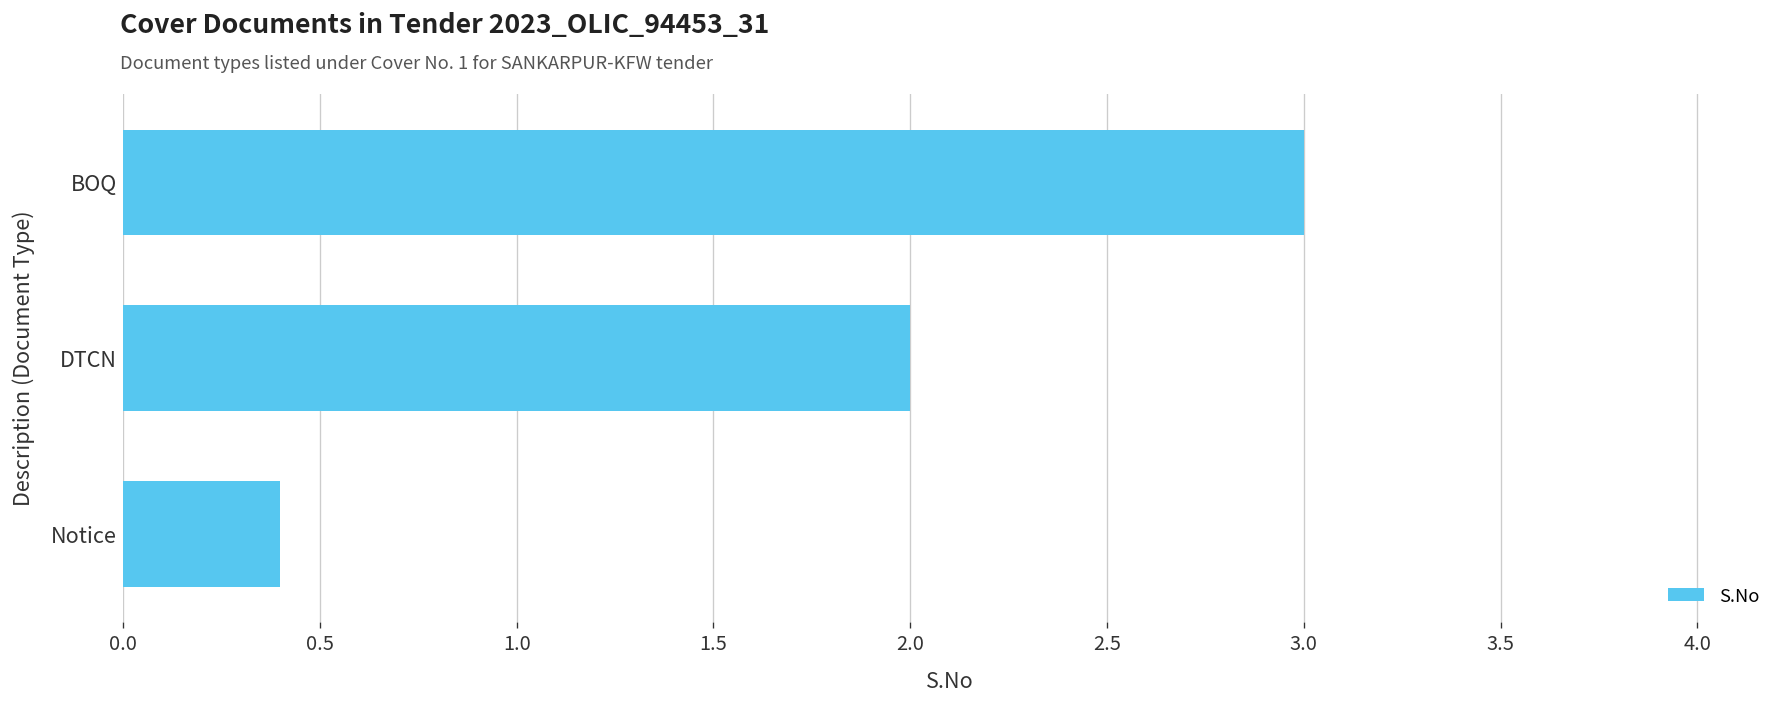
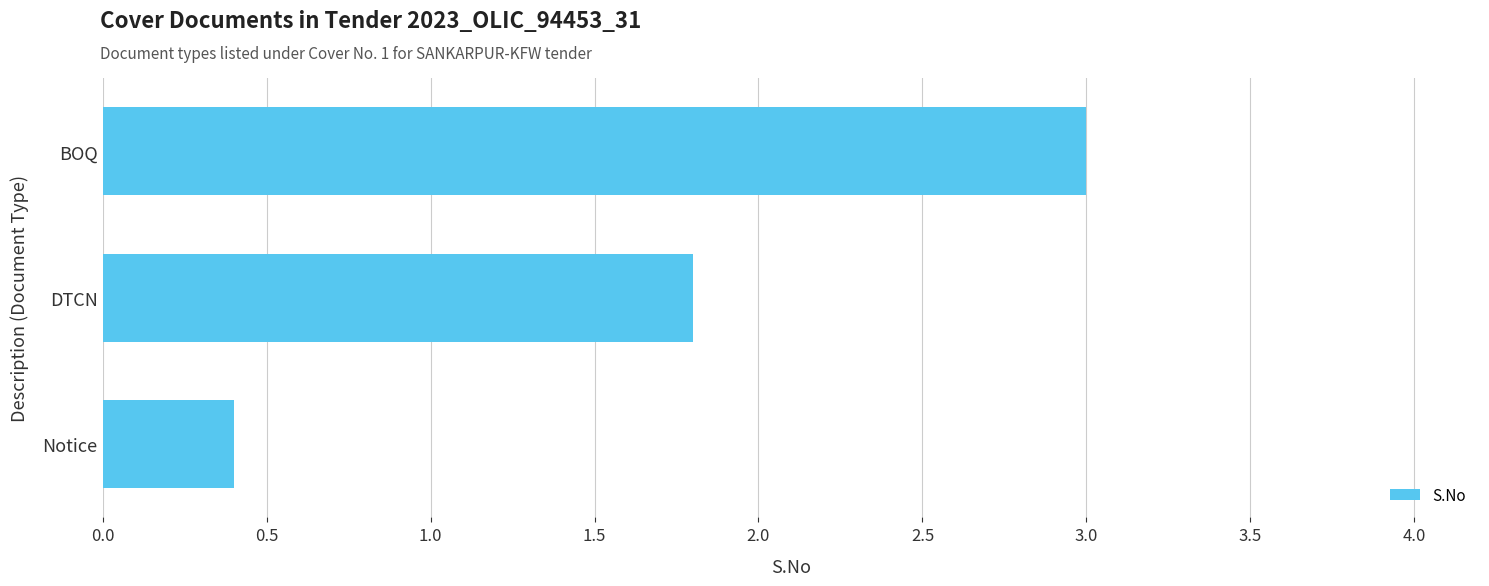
DTCN: 2.0 -> 1.8
